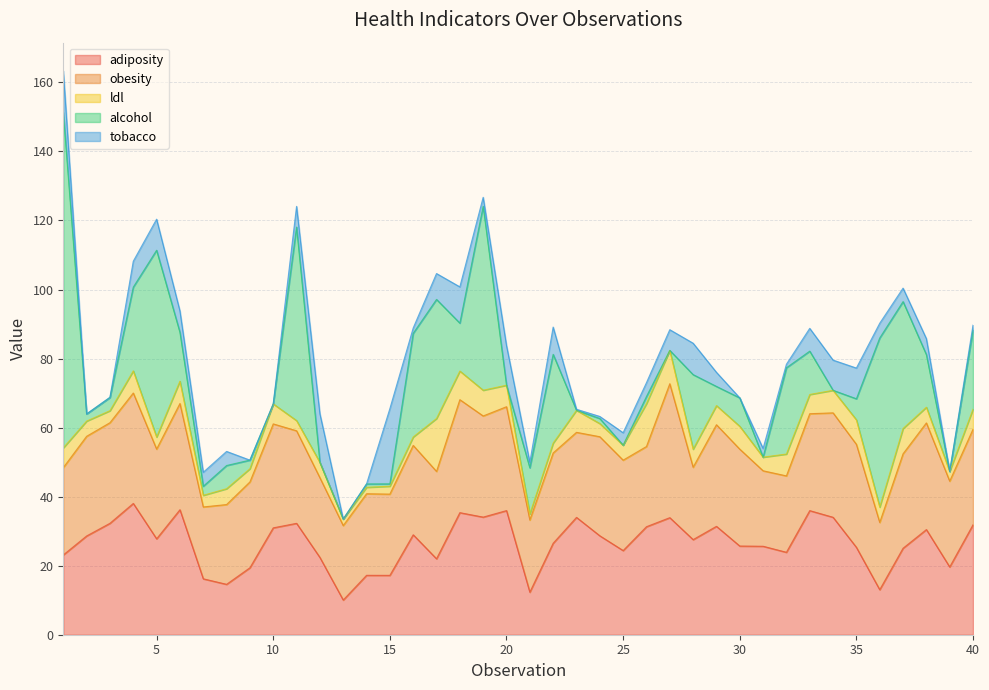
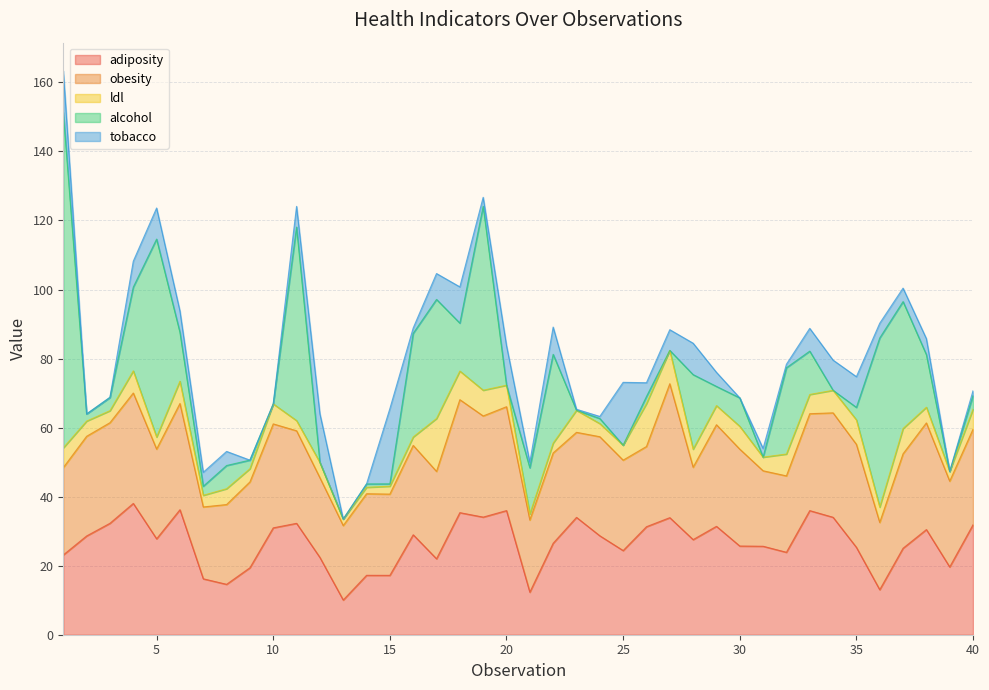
alcohol, 5: 54 -> 57
tobacco, 25: 4 -> 18
alcohol, 35: 6 -> 4
alcohol, 40: 23 -> 4
